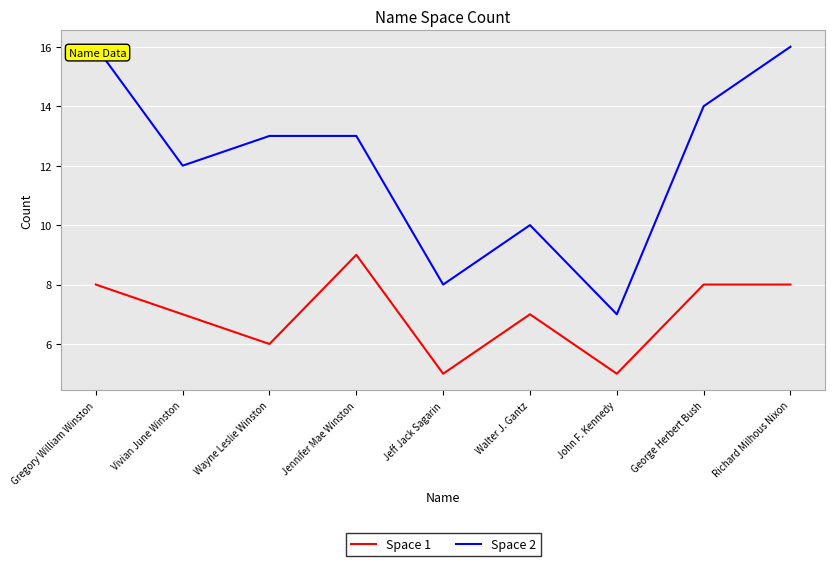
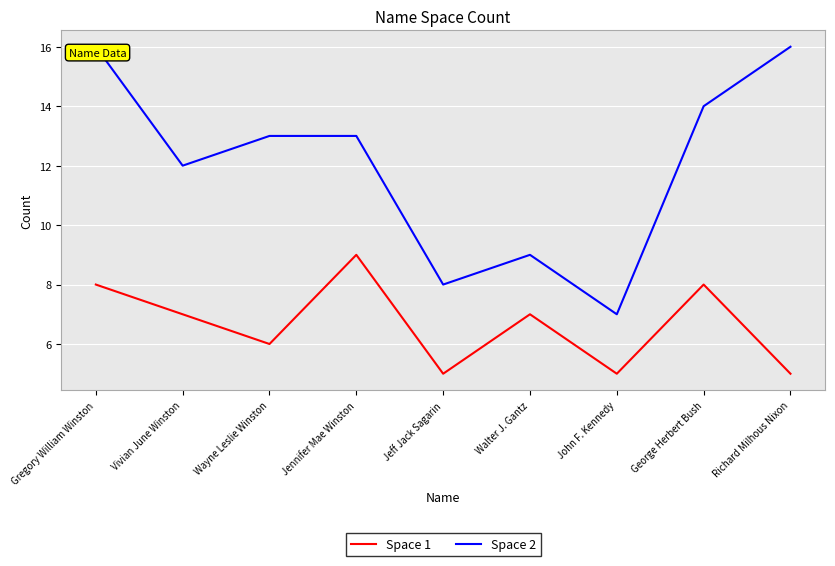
Space 2, Walter J. Gantz: 10 -> 9
Space 1, Richard Milhous Nixon: 8 -> 5
